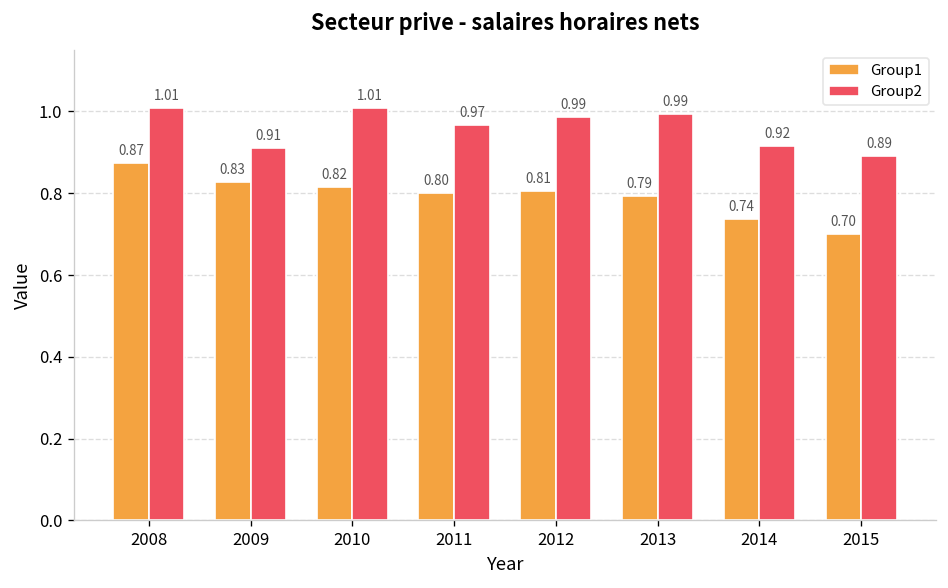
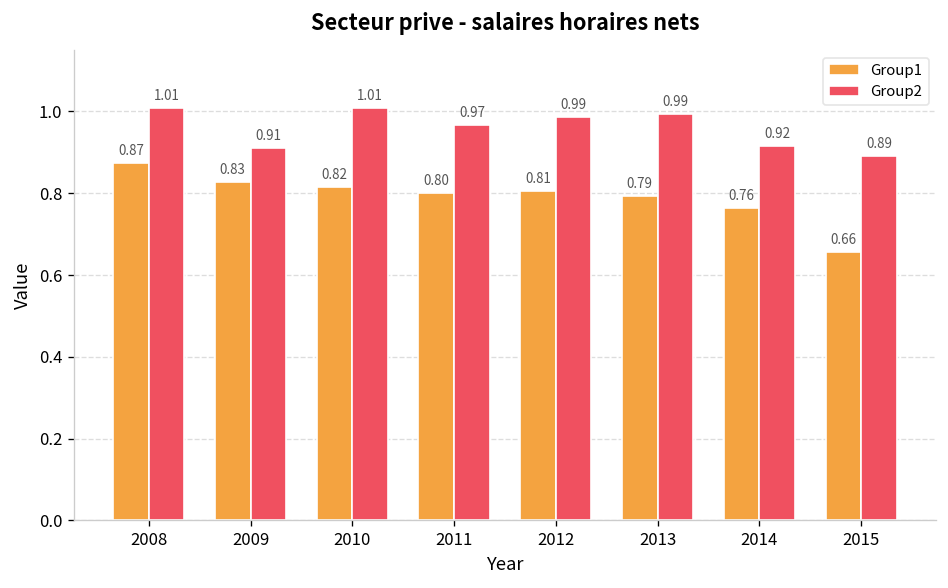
Group1, 2014: 0.74 -> 0.76
Group1, 2015: 0.70 -> 0.66
